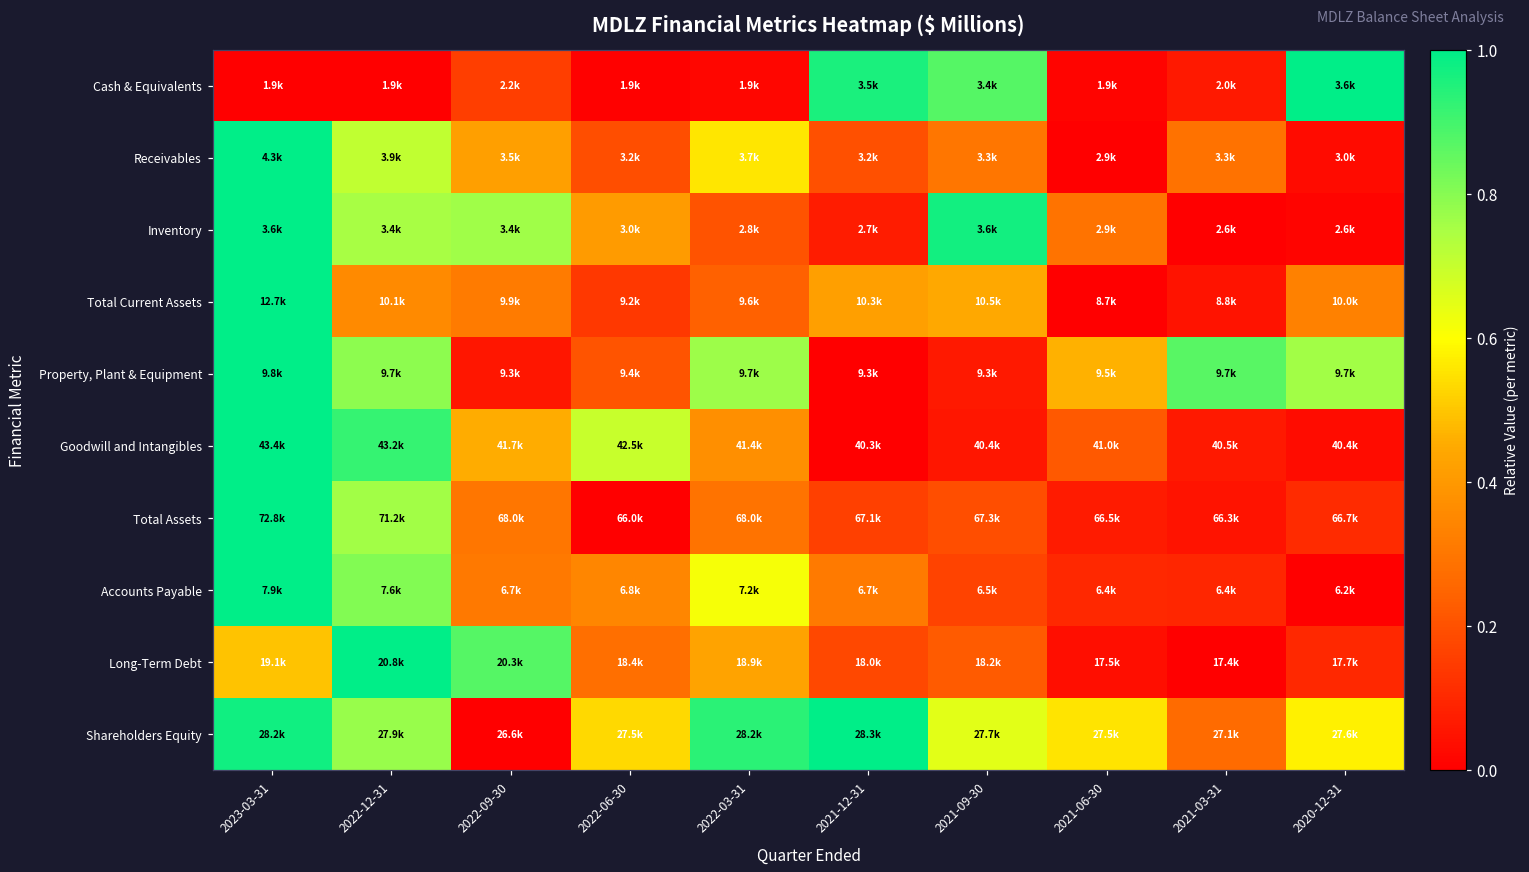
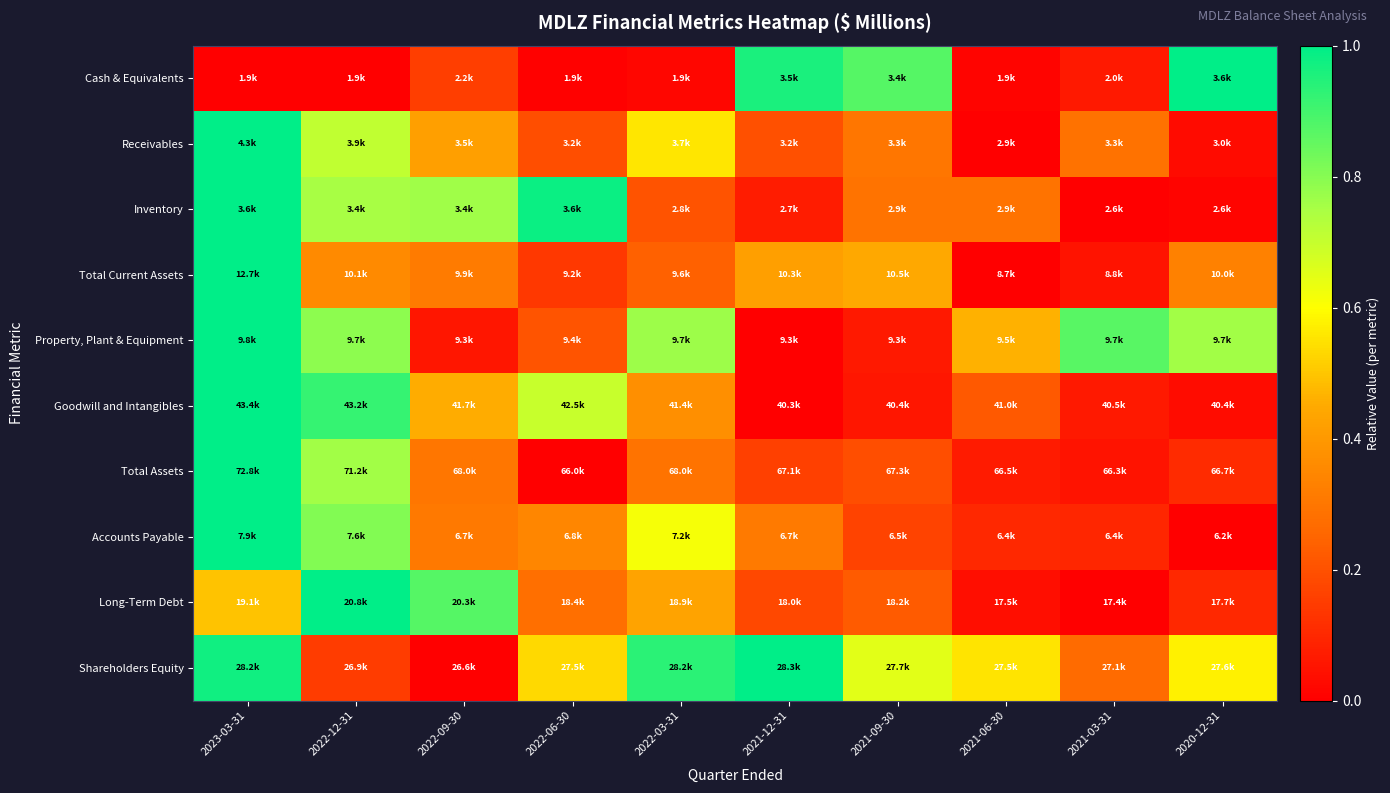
Inventory, 2022-06-30: 3.0k -> 3.6k
Inventory, 2021-09-30: 3.6k -> 2.9k
Shareholders Equity, 2022-12-31: 27.9k -> 26.9k
